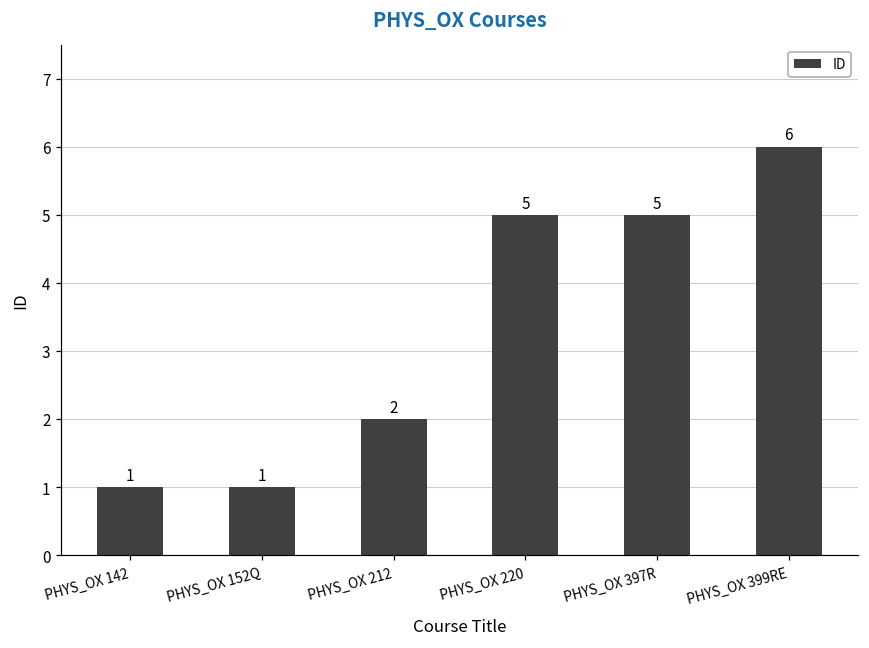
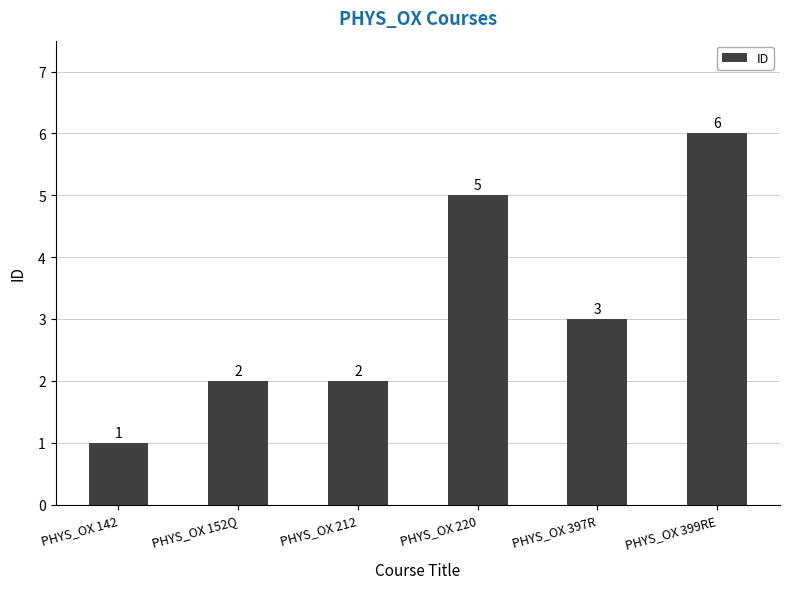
PHYS_OX 152Q: 1 -> 2
PHYS_OX 397R: 5 -> 3
